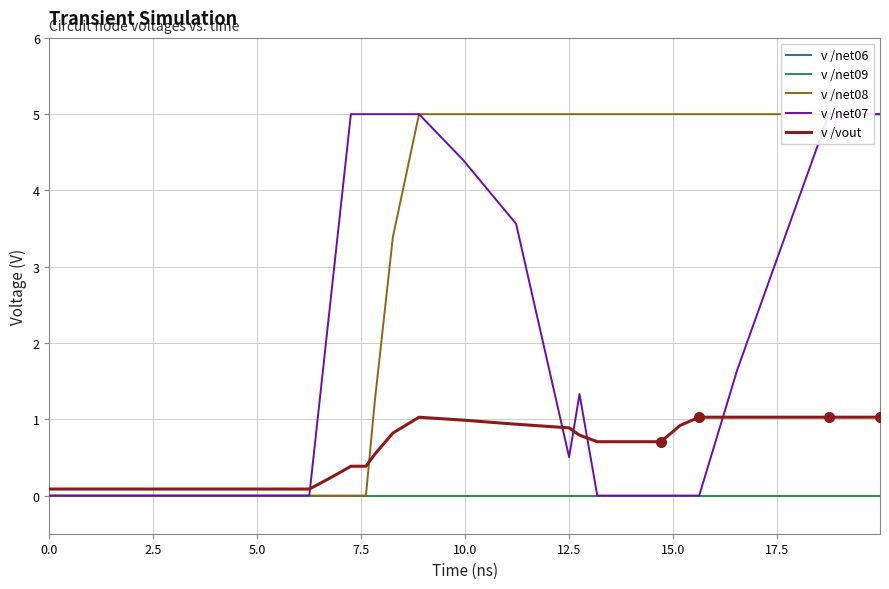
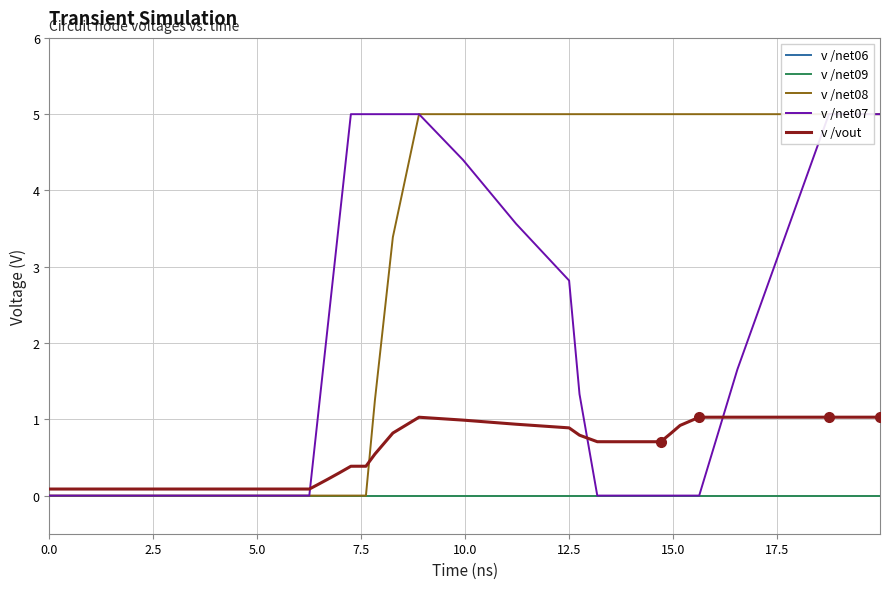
v /net07, 12.5: 0.5 -> 2.8
